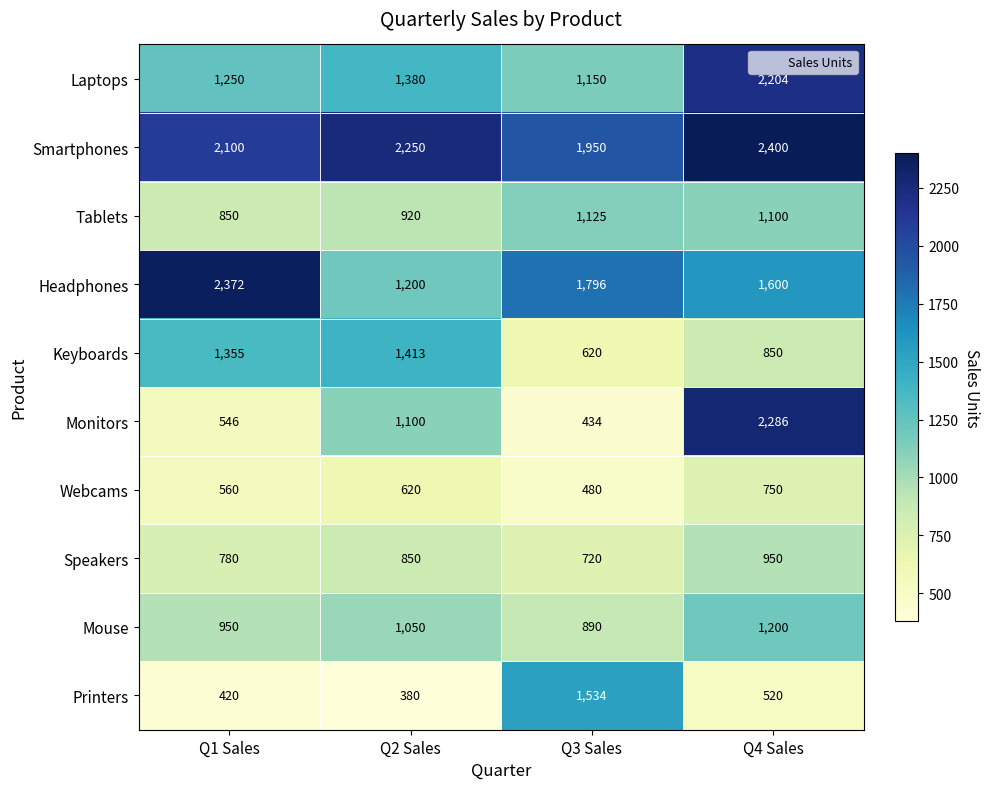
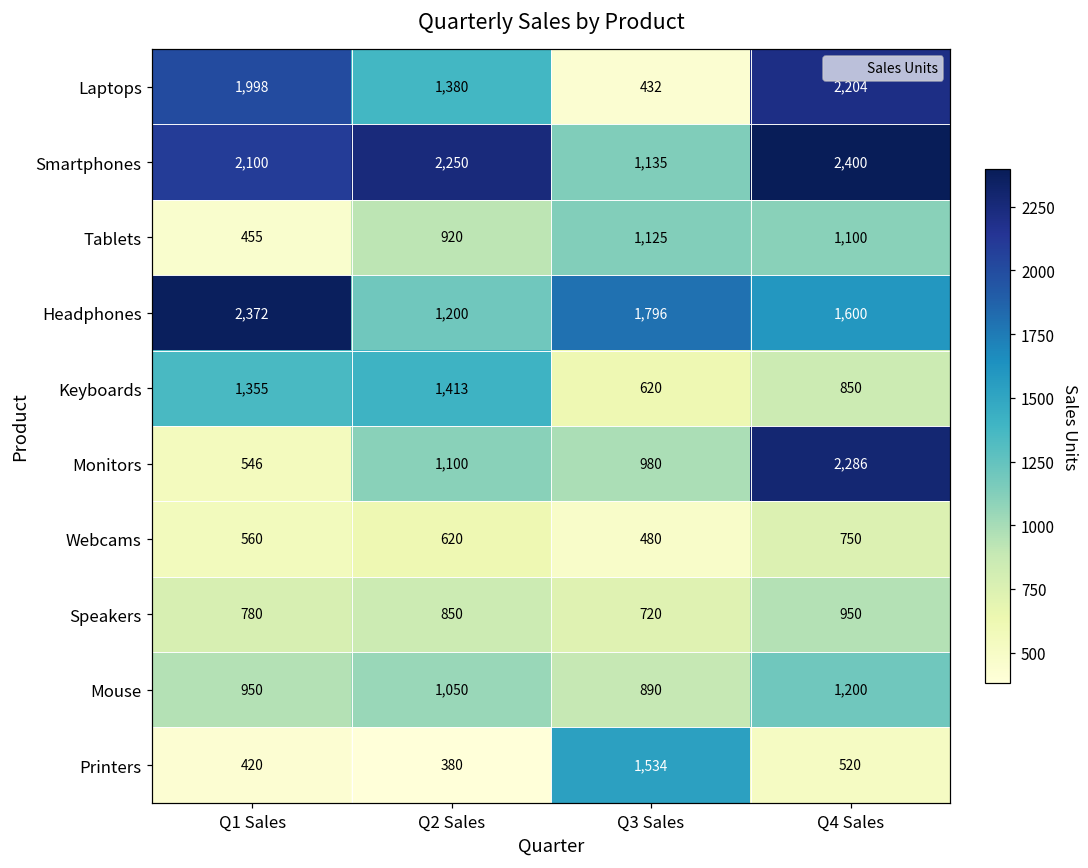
Laptops, Q1 Sales: 1,250 -> 1,998
Laptops, Q3 Sales: 1,150 -> 432
Smartphones, Q3 Sales: 1,950 -> 1,135
Tablets, Q1 Sales: 850 -> 455
Monitors, Q3 Sales: 434 -> 980
